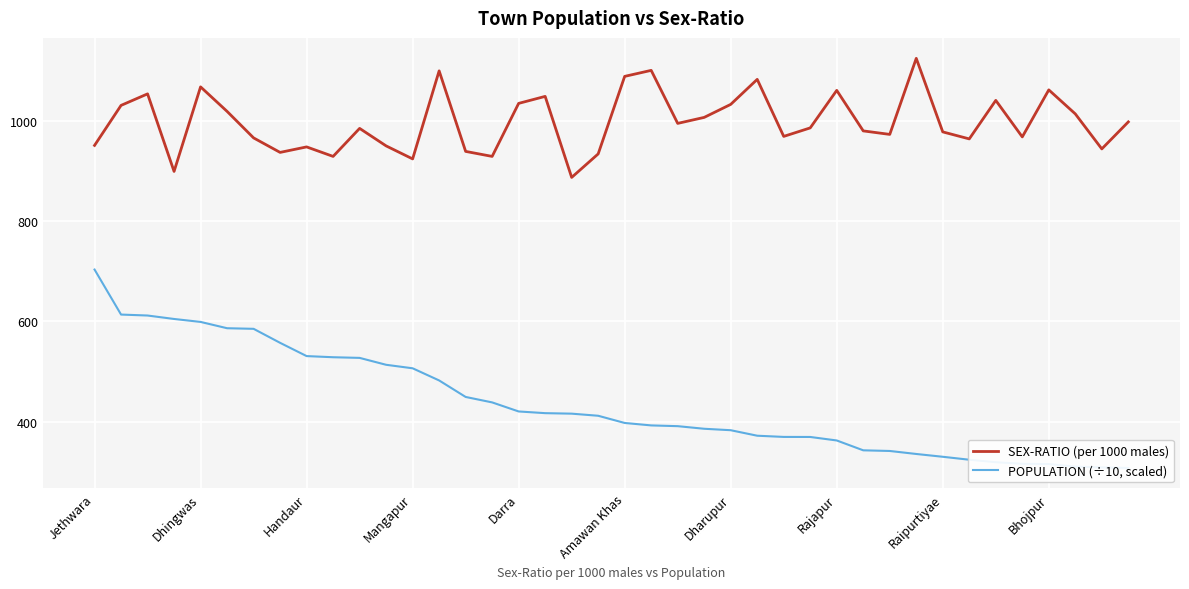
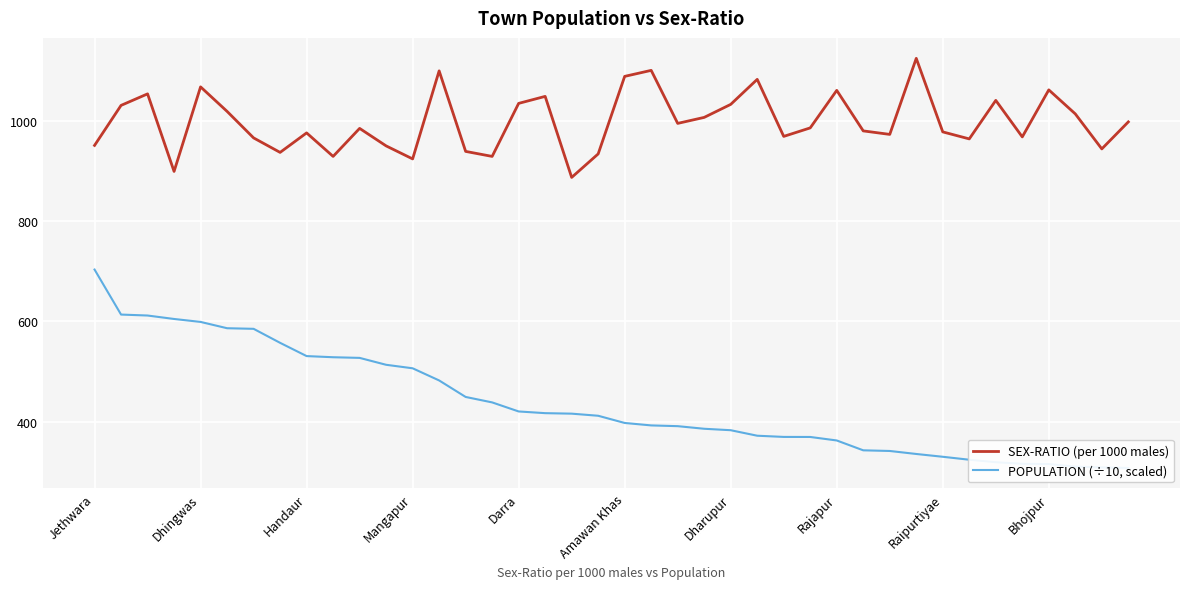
SEX-RATIO (per 1000 males), Handaur: 950 -> 980
